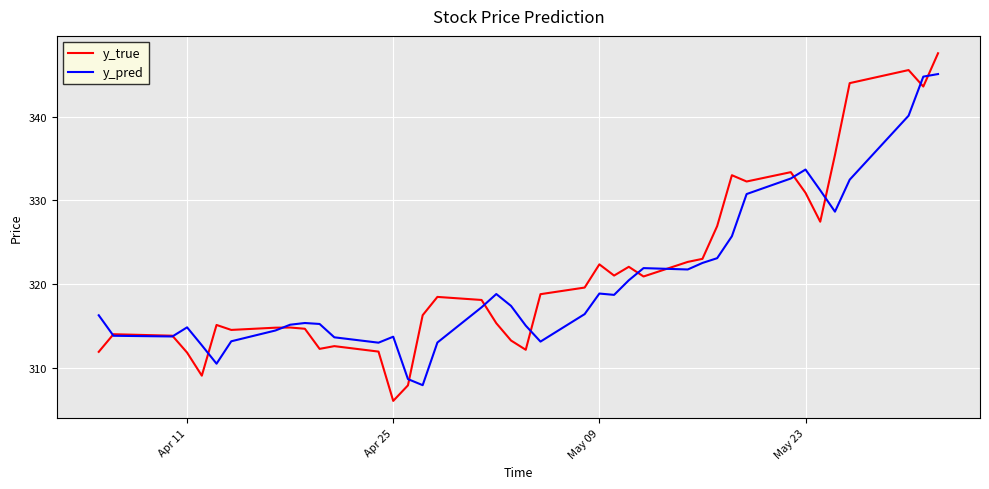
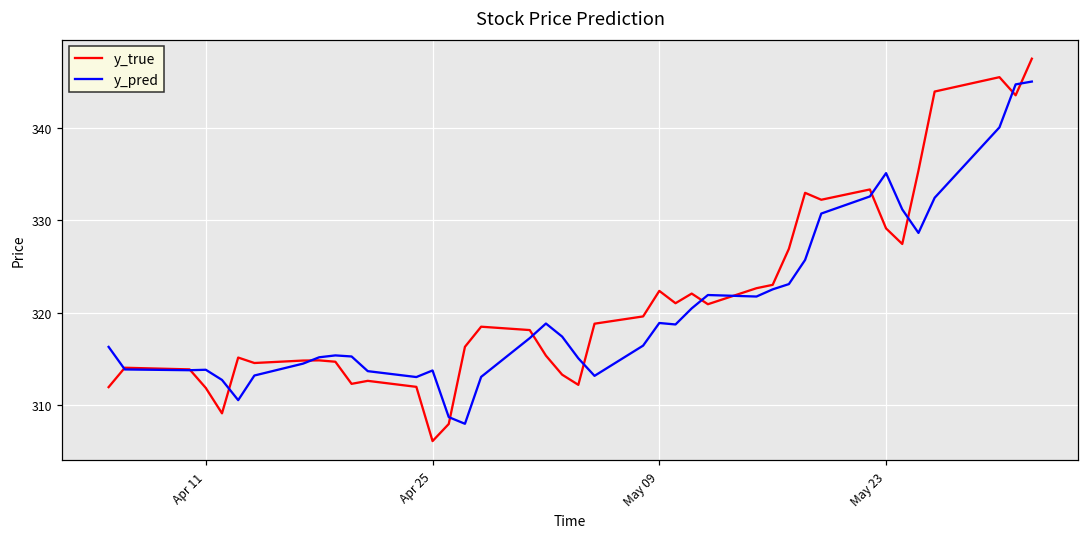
y_pred, Apr 11: 315 -> 314
y_true, May 23: 331 -> 329
y_pred, May 23: 334 -> 335
